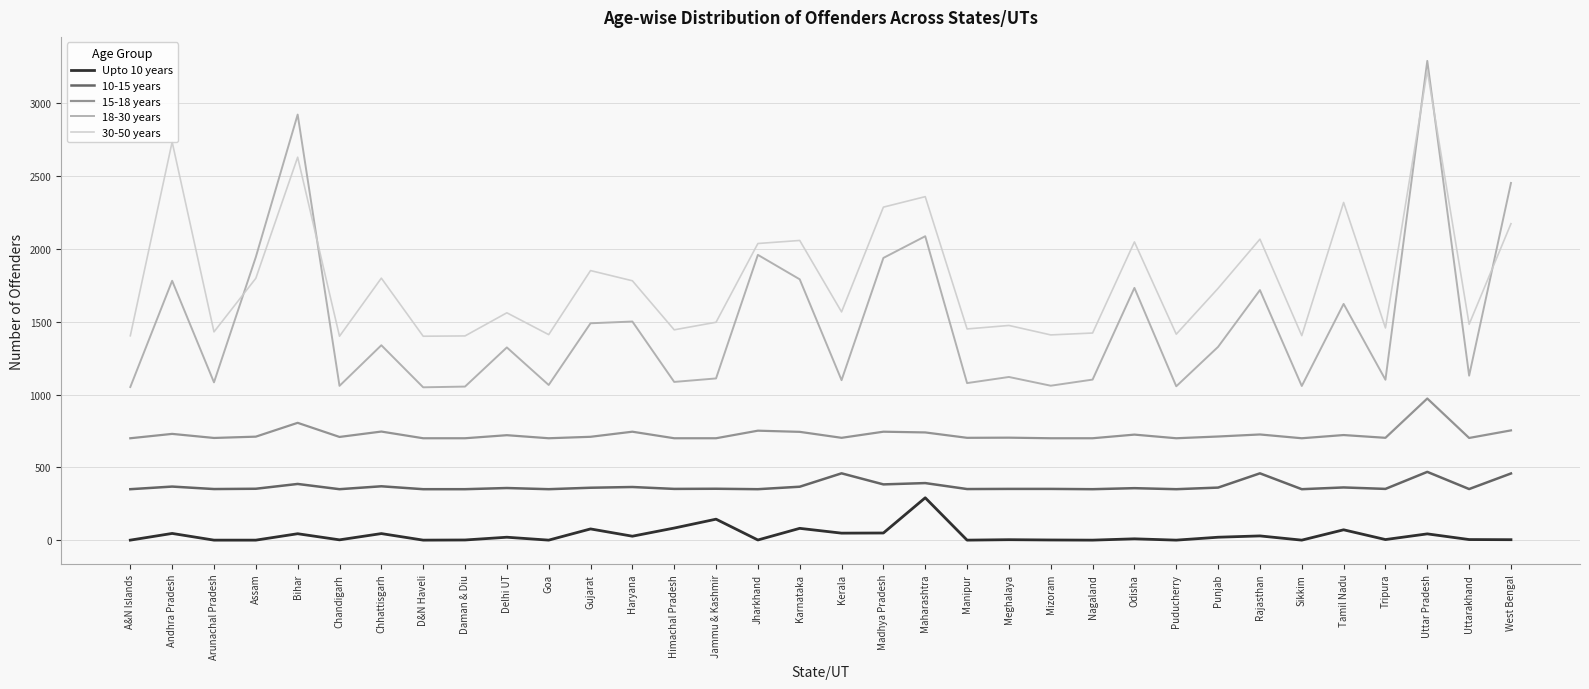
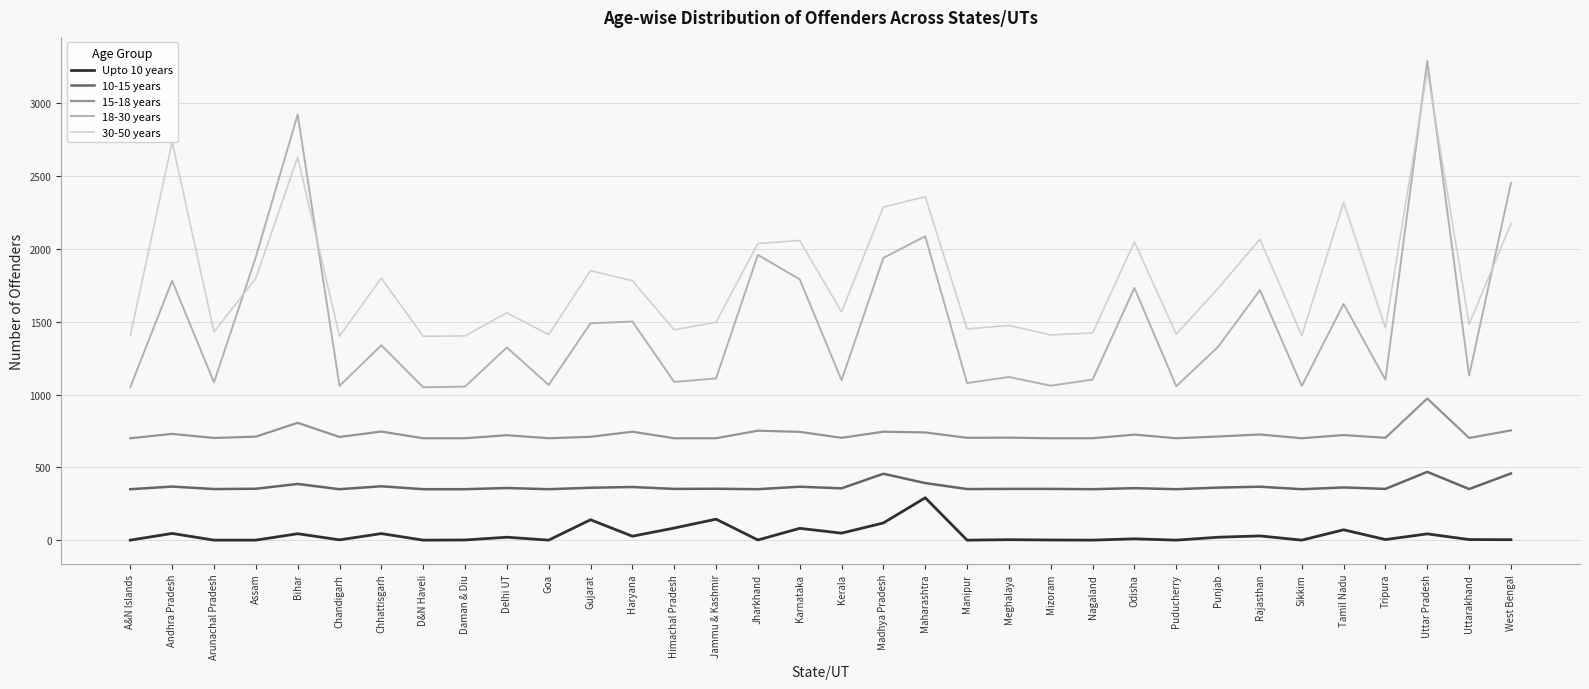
Upto 10 years, Gujarat: 80 -> 140
10-15 years, Kerala: 460 -> 360
Upto 10 years, Madhya Pradesh: 50 -> 120
10-15 years, Madhya Pradesh: 380 -> 460
10-15 years, Rajasthan: 460 -> 370
